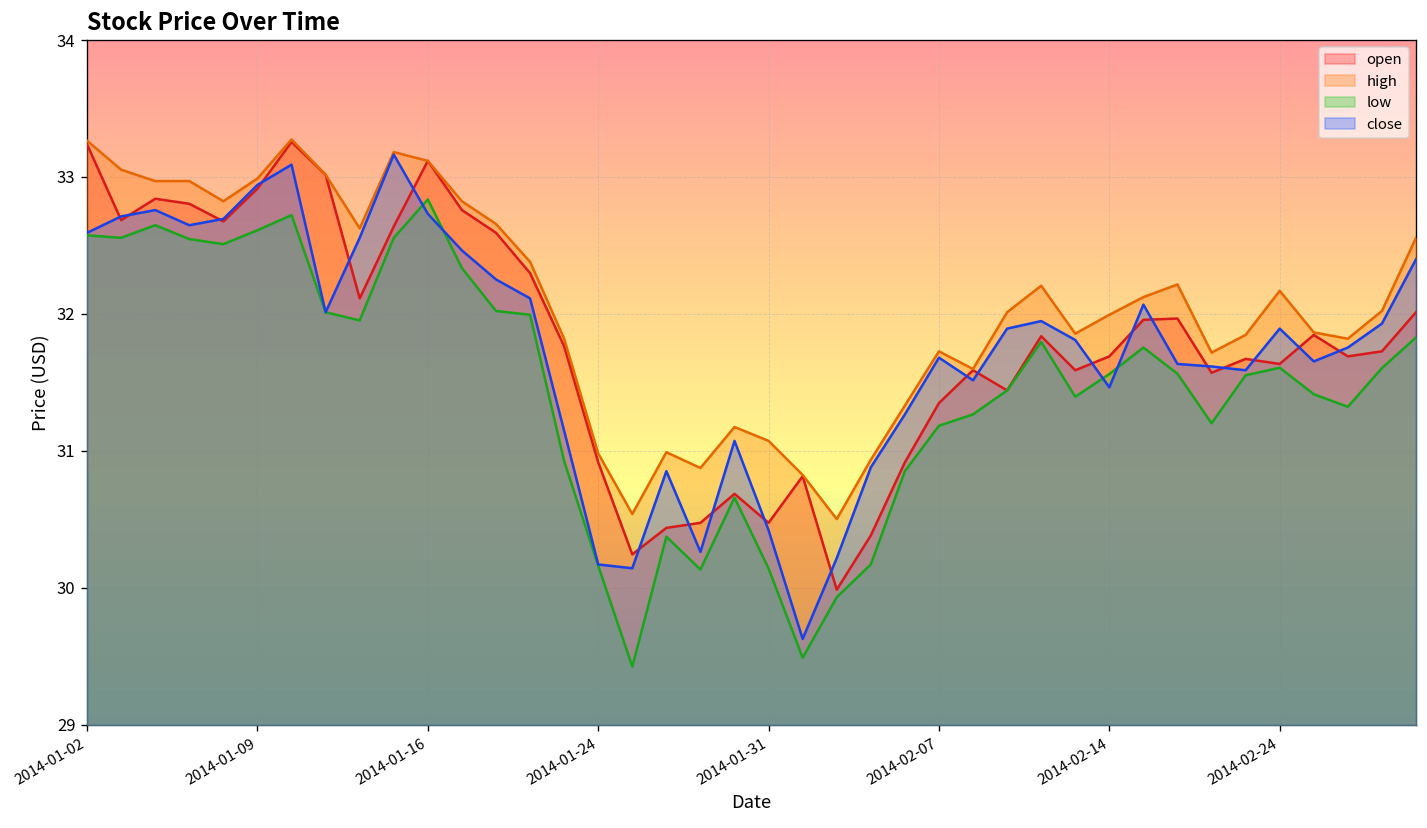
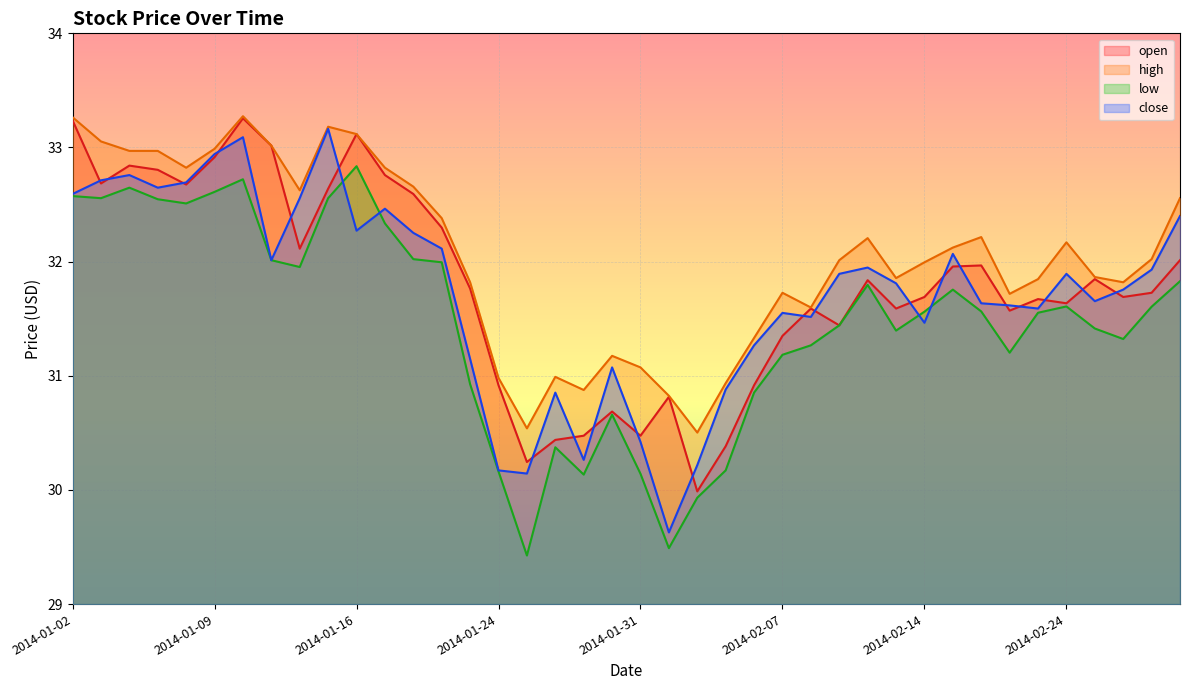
close, 2014-01-16: 32.73 -> 32.27
close, 2014-02-07: 31.68 -> 31.55
